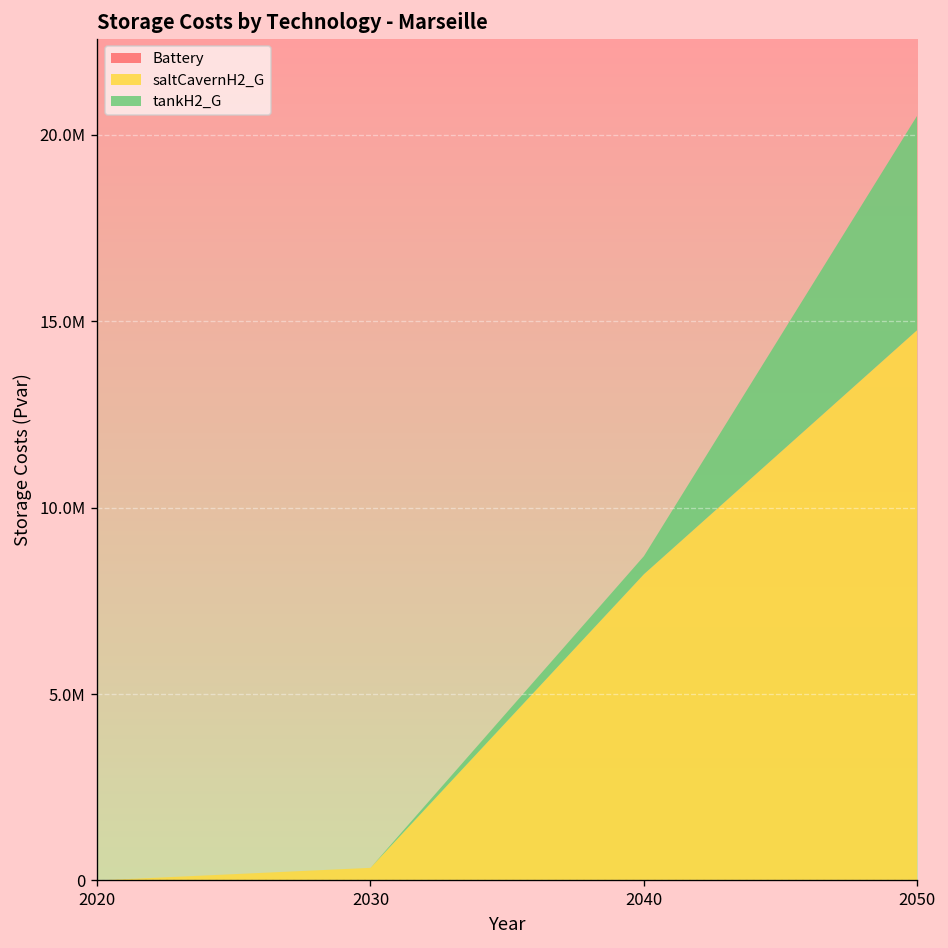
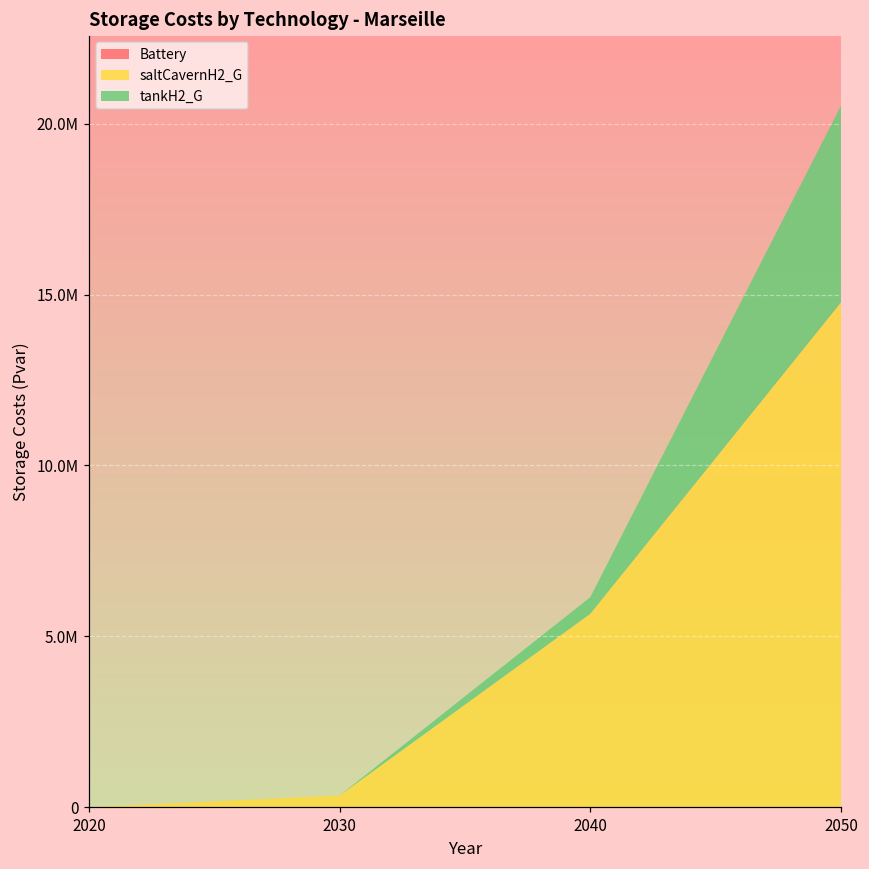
saltCavernH2_G, 2040: 8200000 -> 5700000
